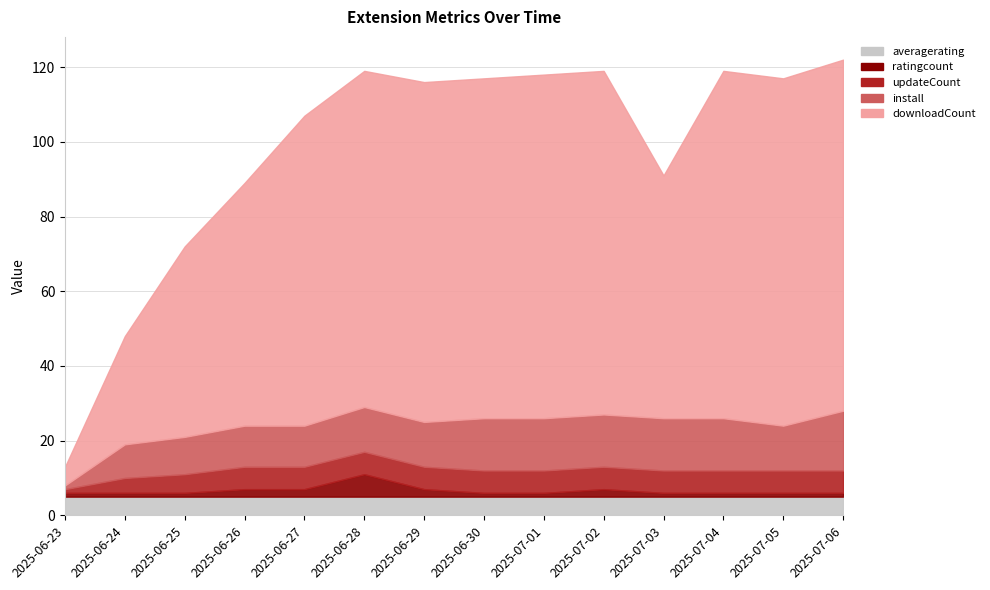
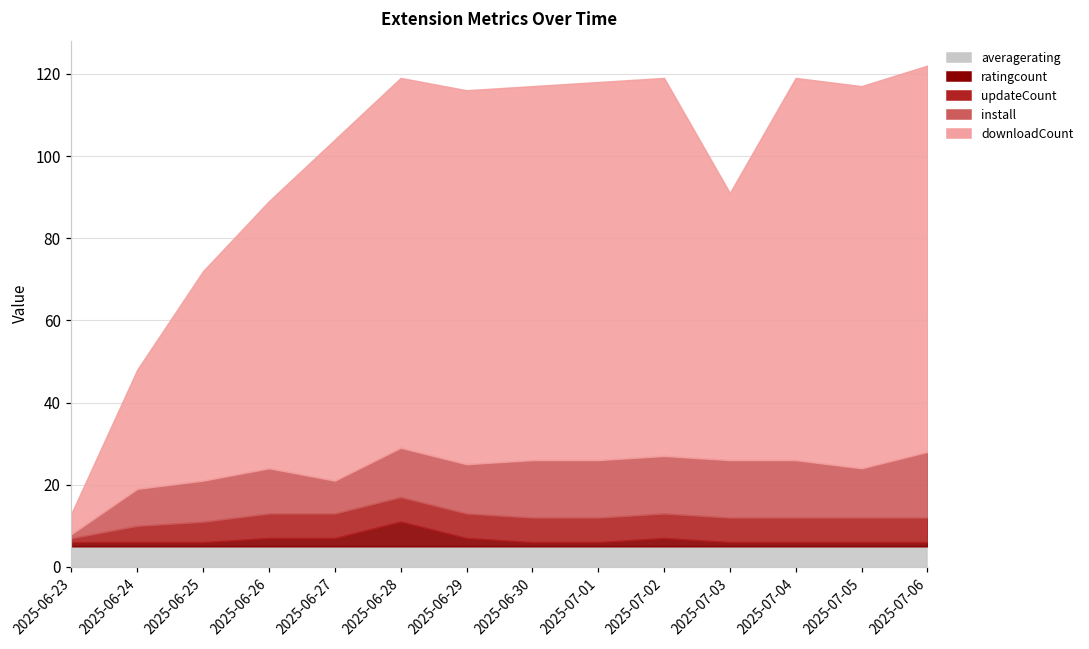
install, 2025-06-27: 11 -> 8
